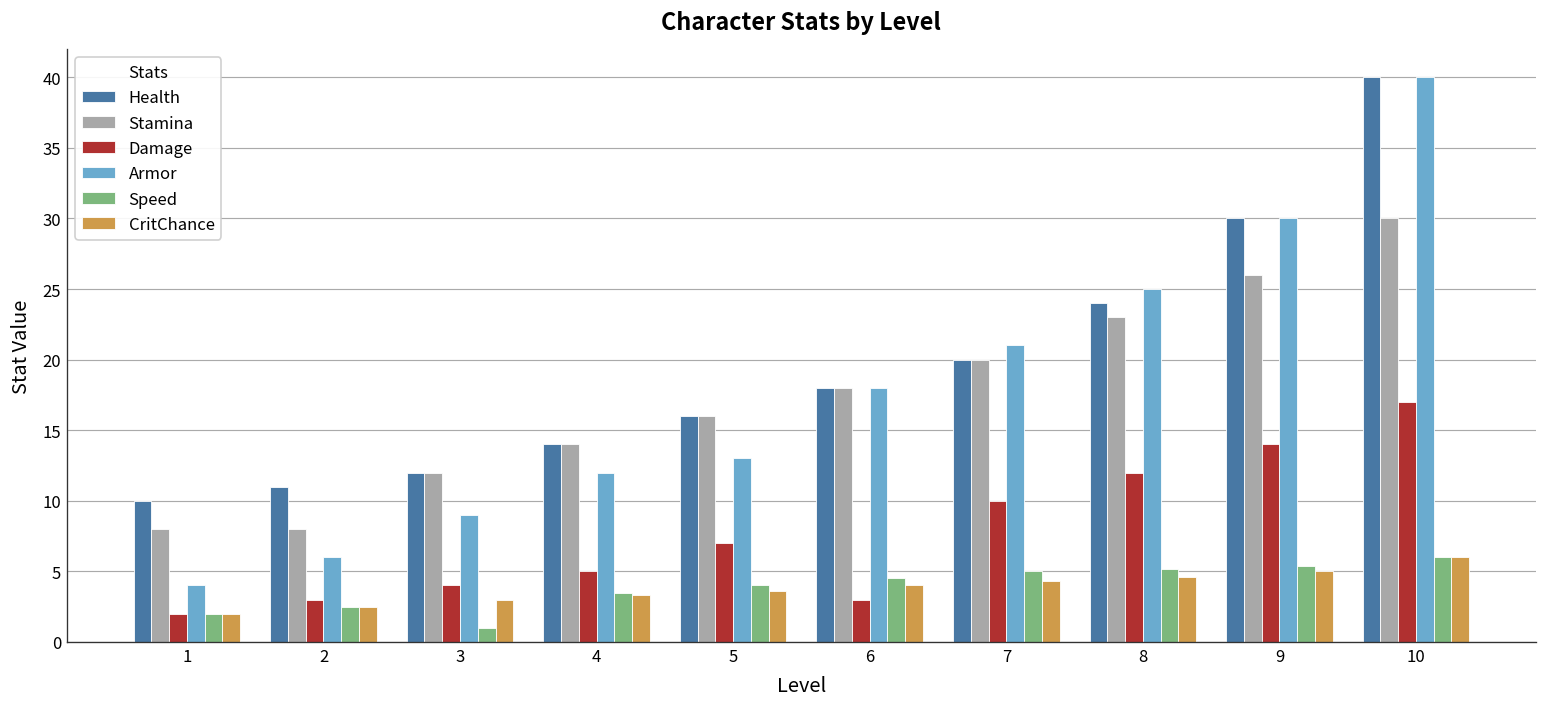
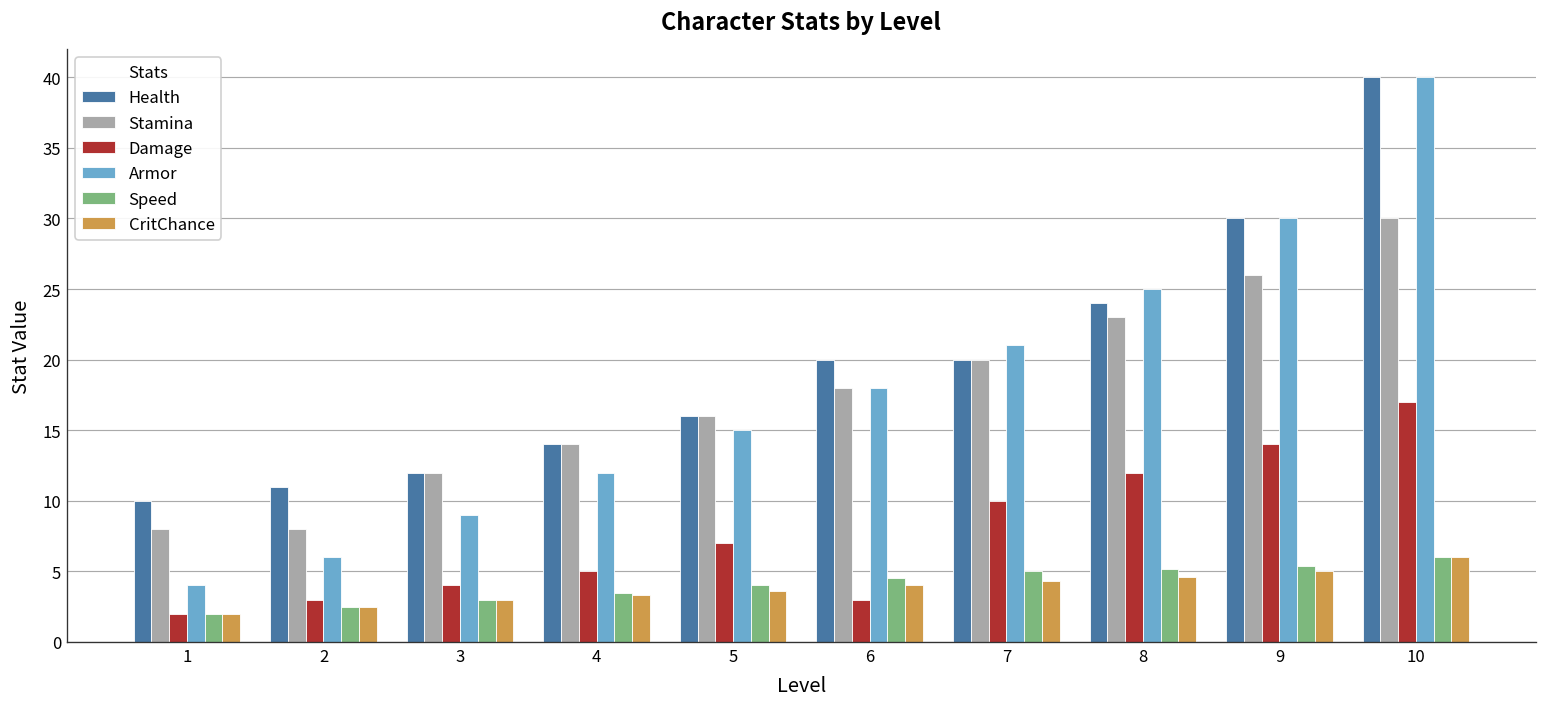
Speed, 3: 1 -> 3
Armor, 5: 13 -> 15
Health, 6: 18 -> 20
